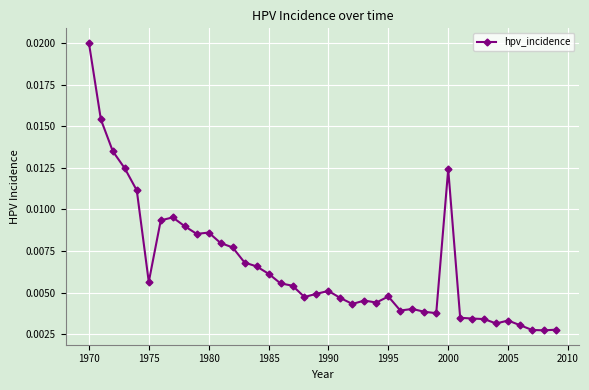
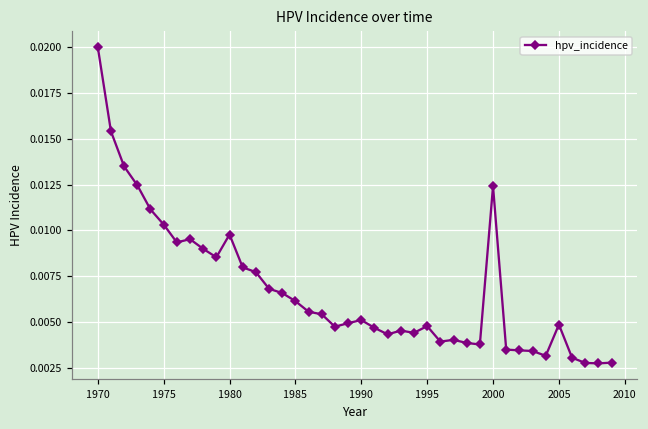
1975: 0.0056 -> 0.0103
1980: 0.0086 -> 0.0098
2005: 0.0033 -> 0.0049
